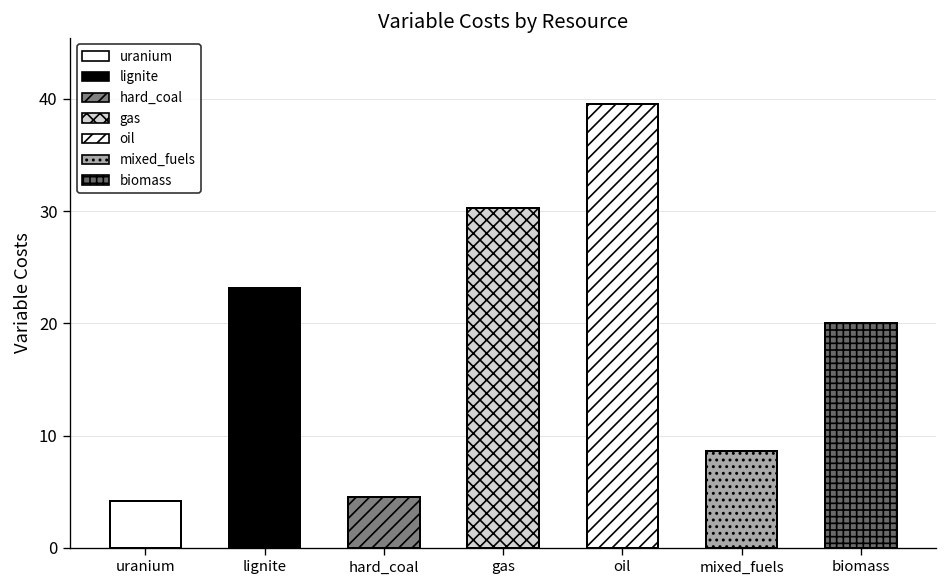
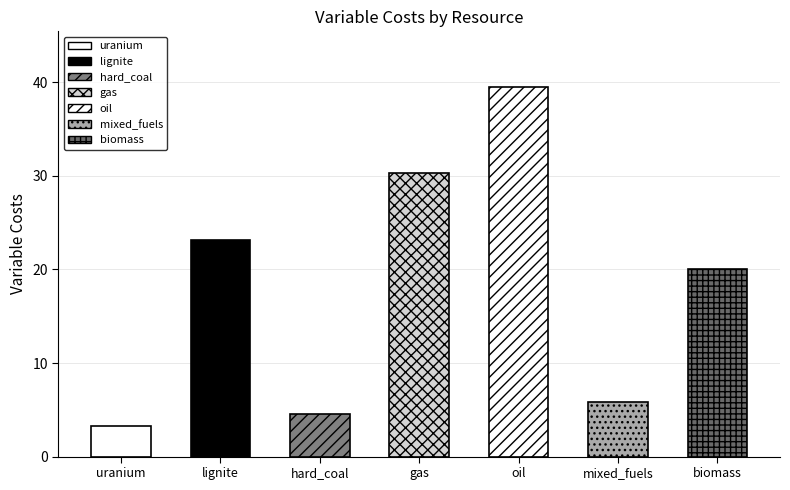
uranium: 4 -> 3
mixed_fuels: 9 -> 6
